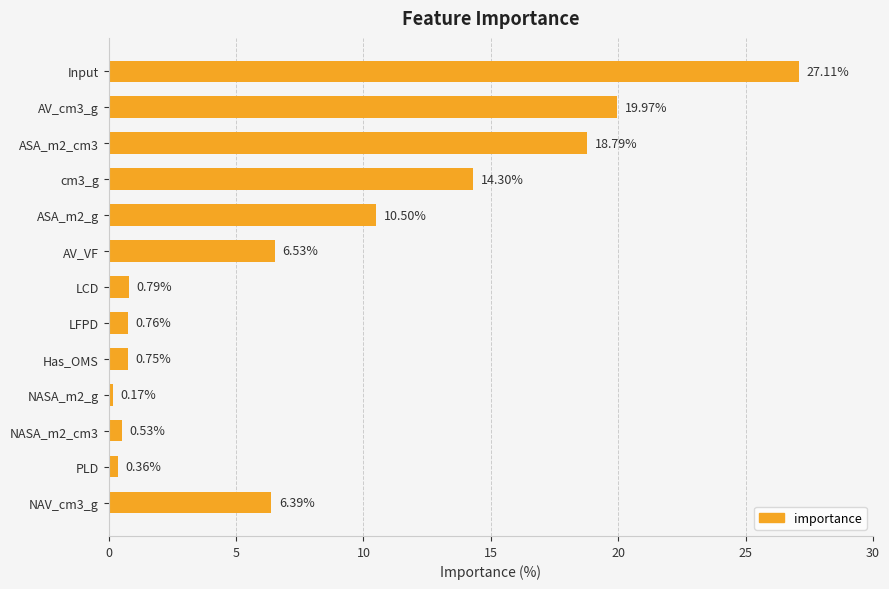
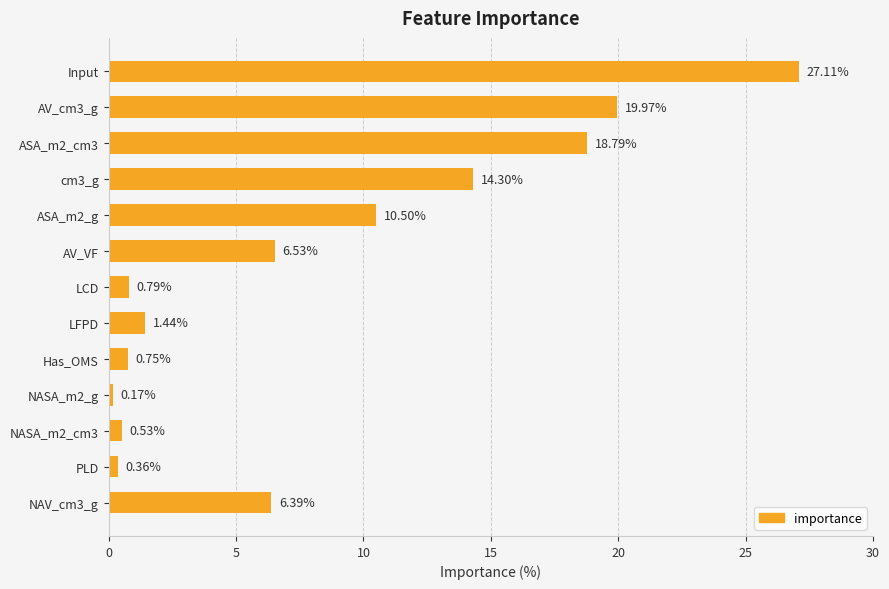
LFPD: 0.76% -> 1.44%
